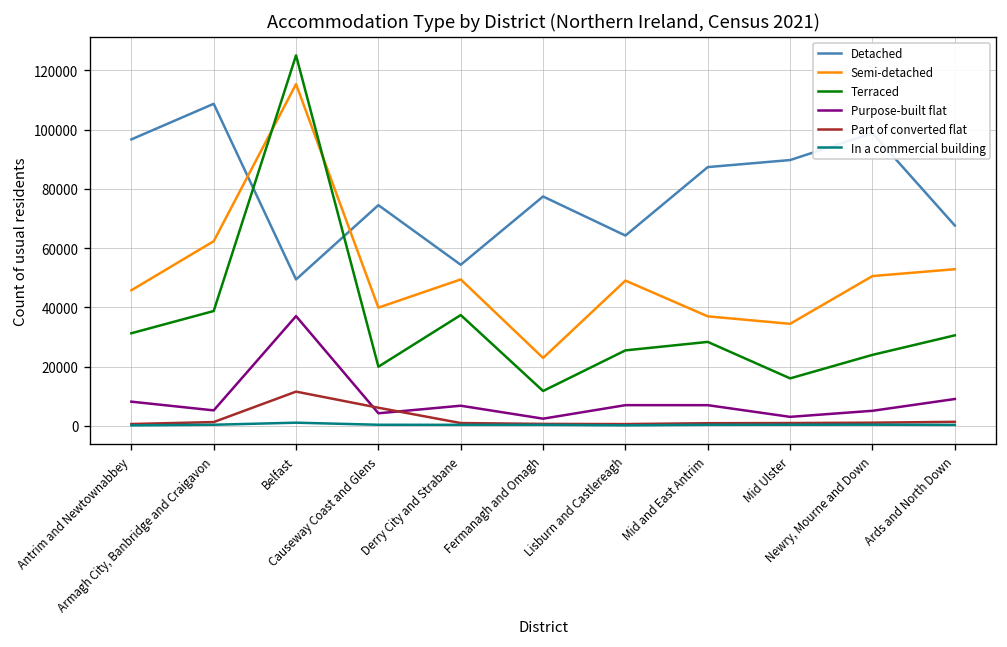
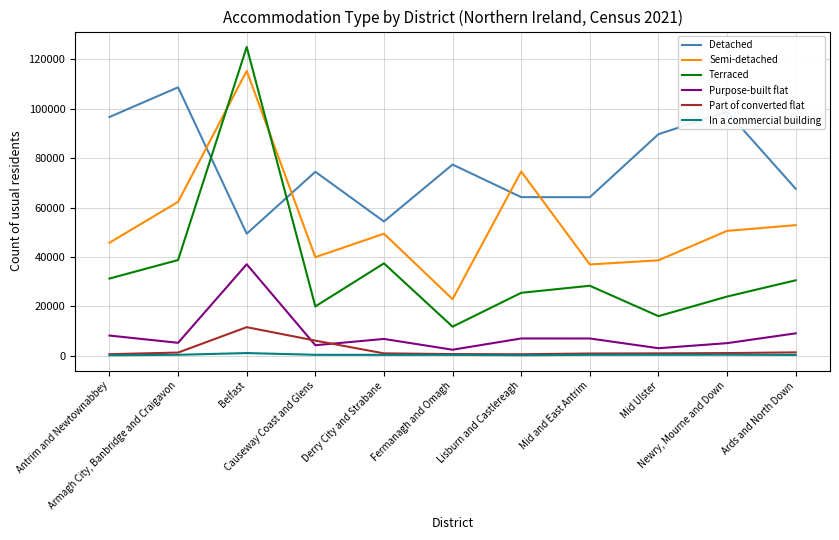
Semi-detached, Lisburn and Castlereagh: 49000 -> 75000
Detached, Mid and East Antrim: 87000 -> 64000
Semi-detached, Mid Ulster: 34000 -> 39000
